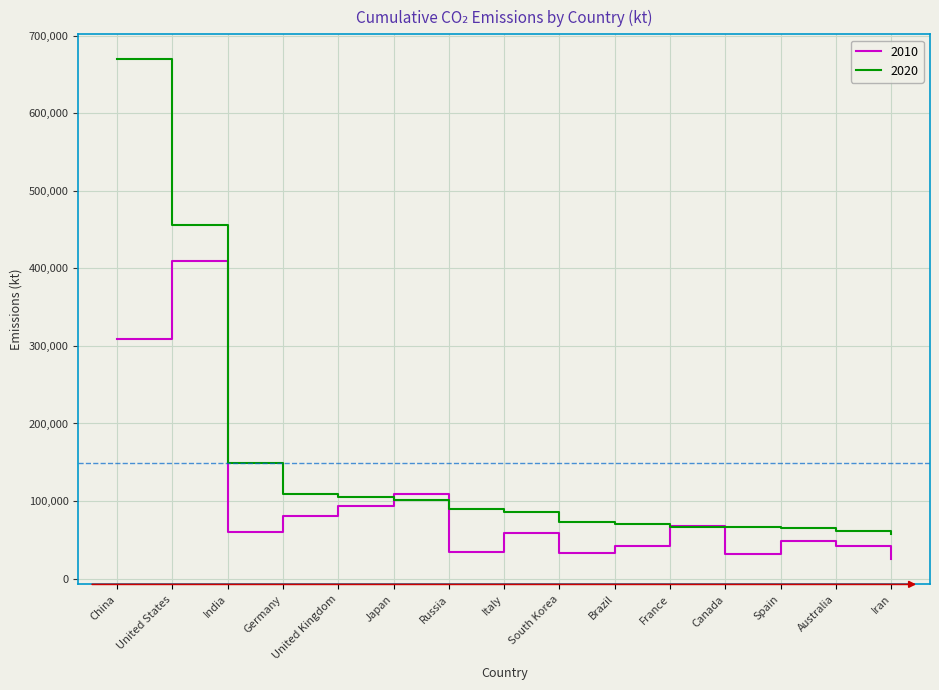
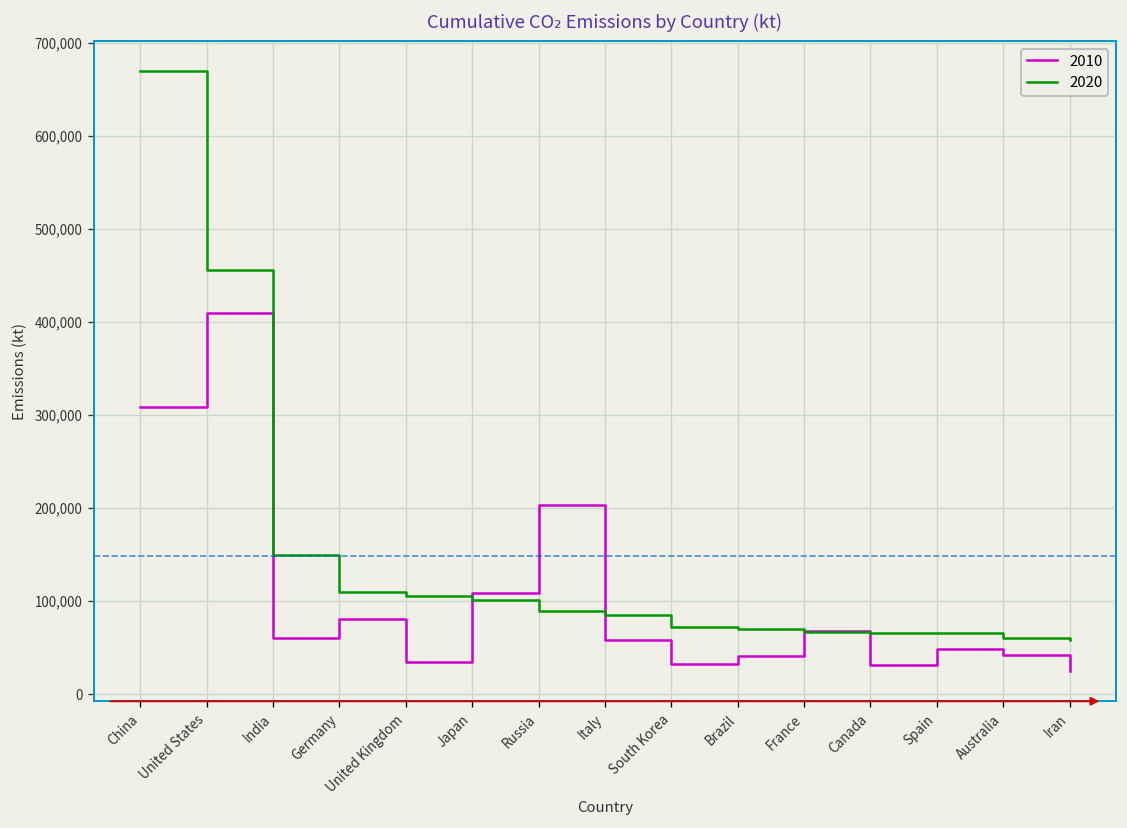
2010, United Kingdom: 90,000 -> 30,000
2010, Russia: 30,000 -> 200,000
